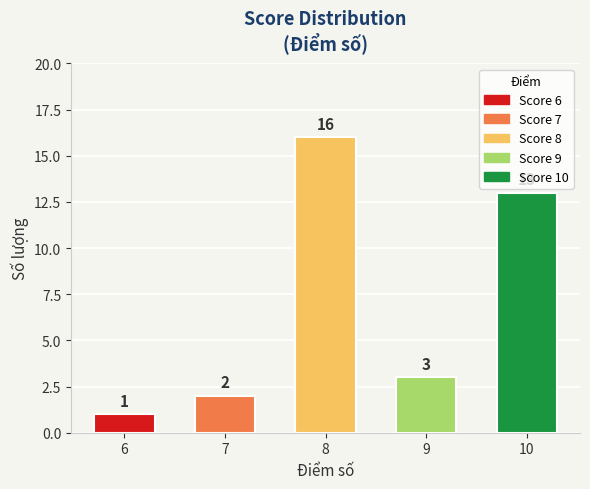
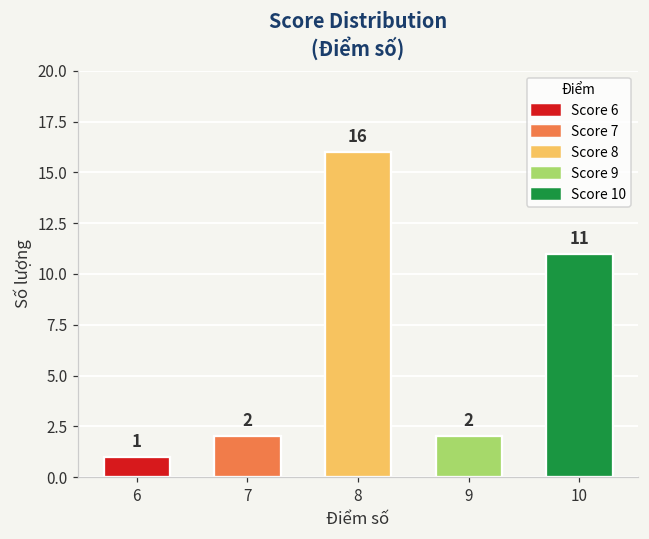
9: 3 -> 2
10: 13 -> 11
